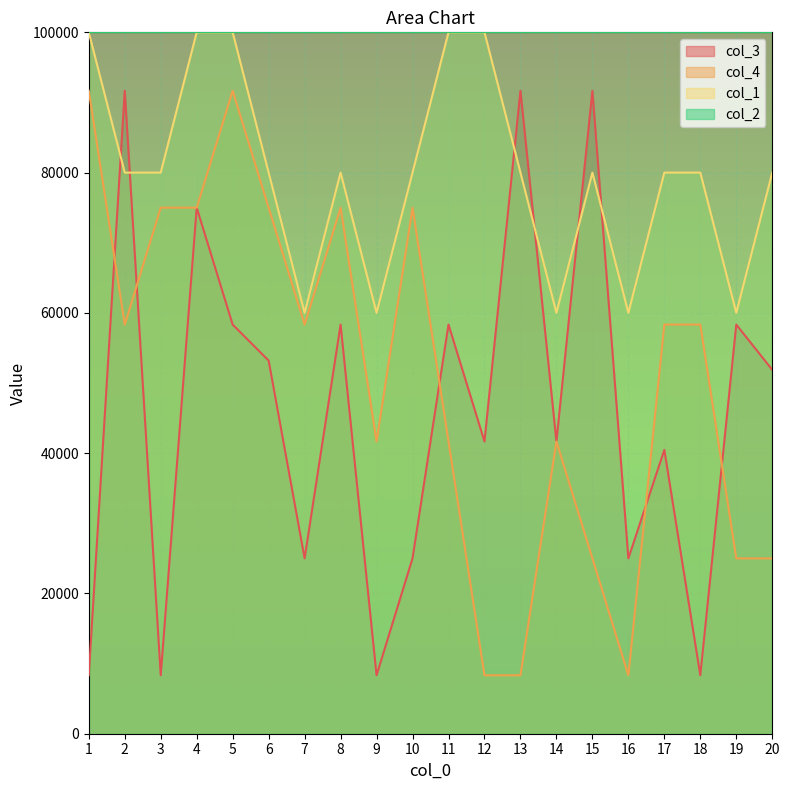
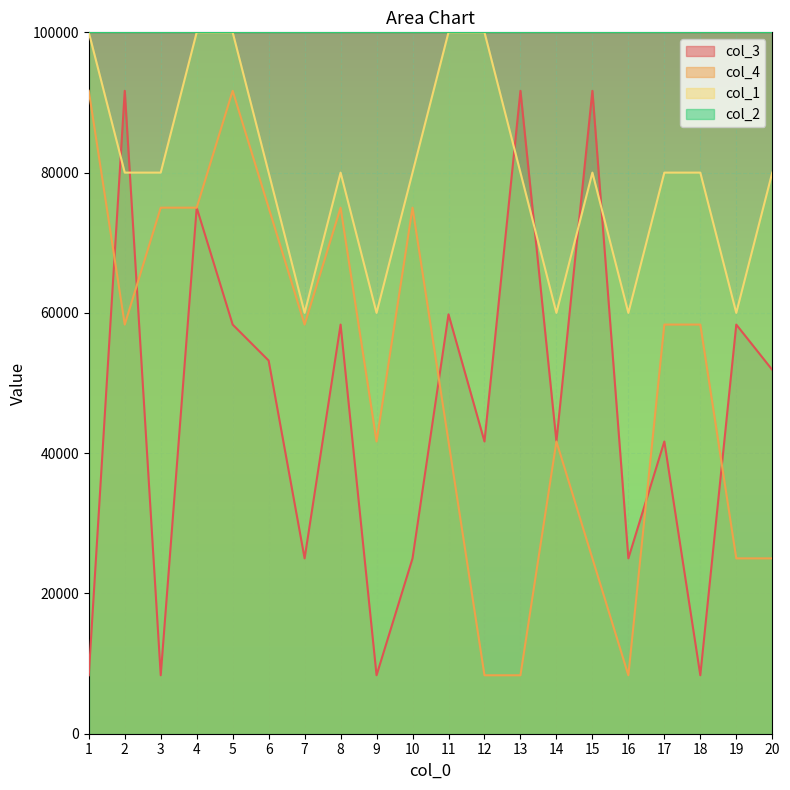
col_3, 11: 58000 -> 60000
col_3, 17: 40000 -> 42000
